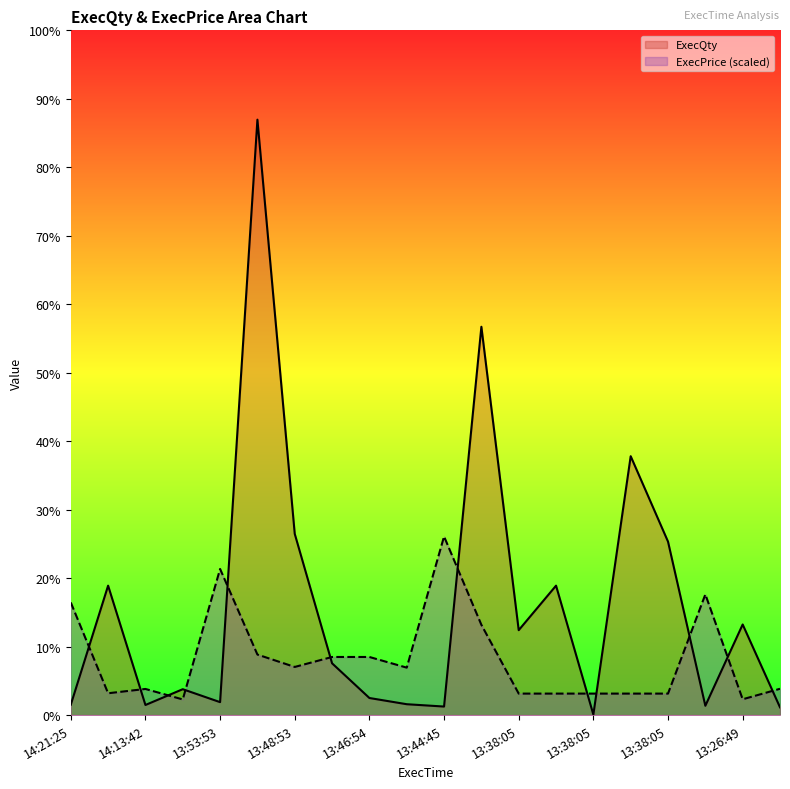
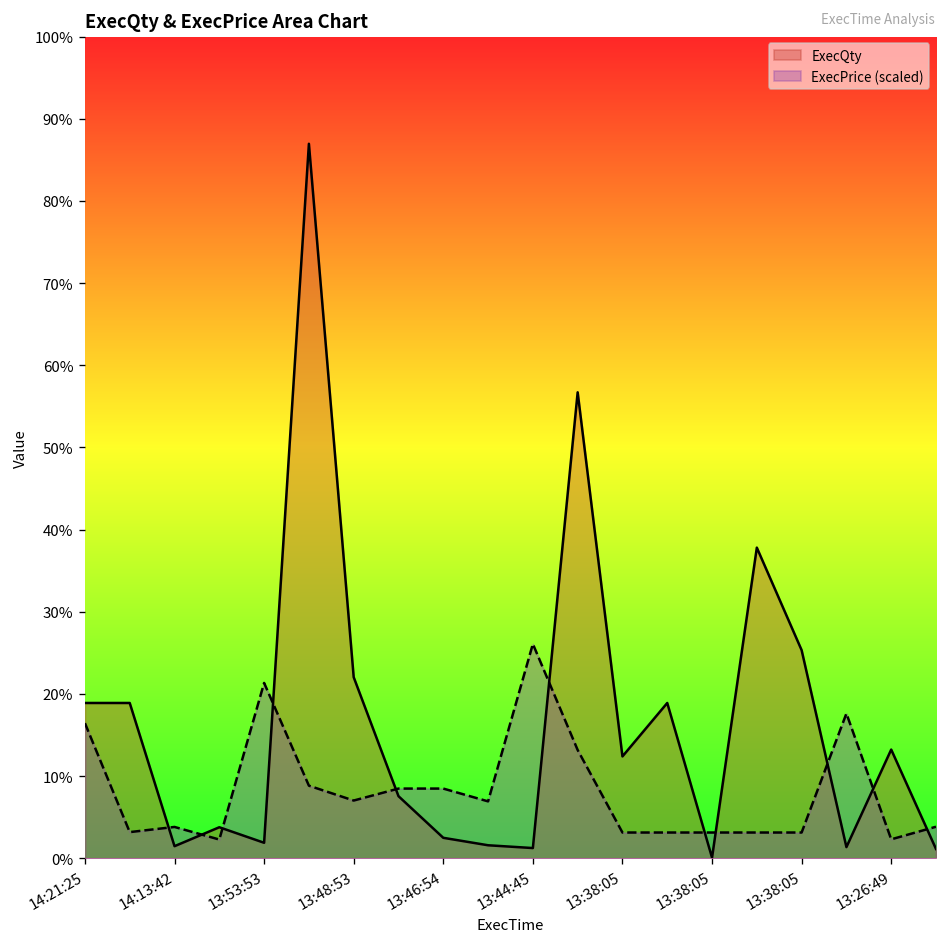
ExecQty, 14:21:25: 2% -> 19%
ExecQty, 13:48:53: 26% -> 22%
